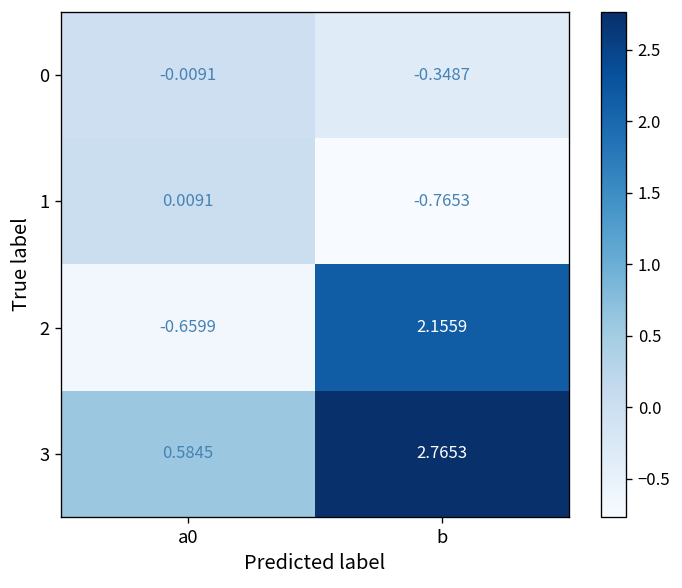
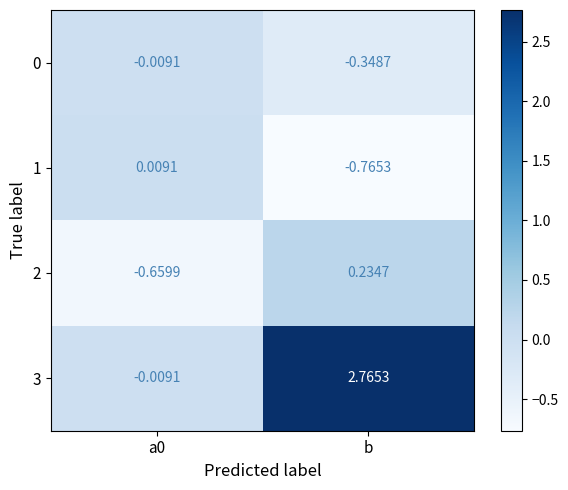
2, b: 2.1559 -> 0.2347
3, a0: 0.5845 -> -0.0091
